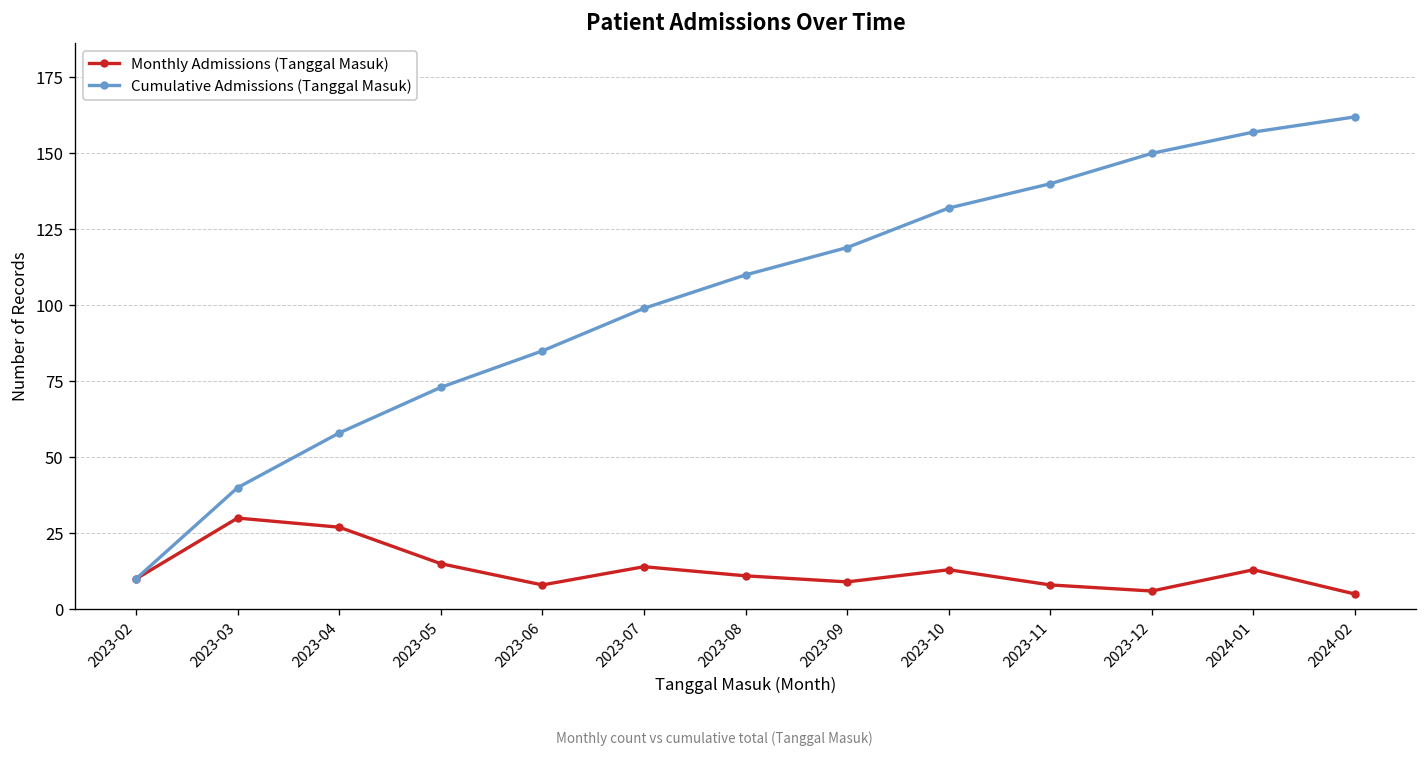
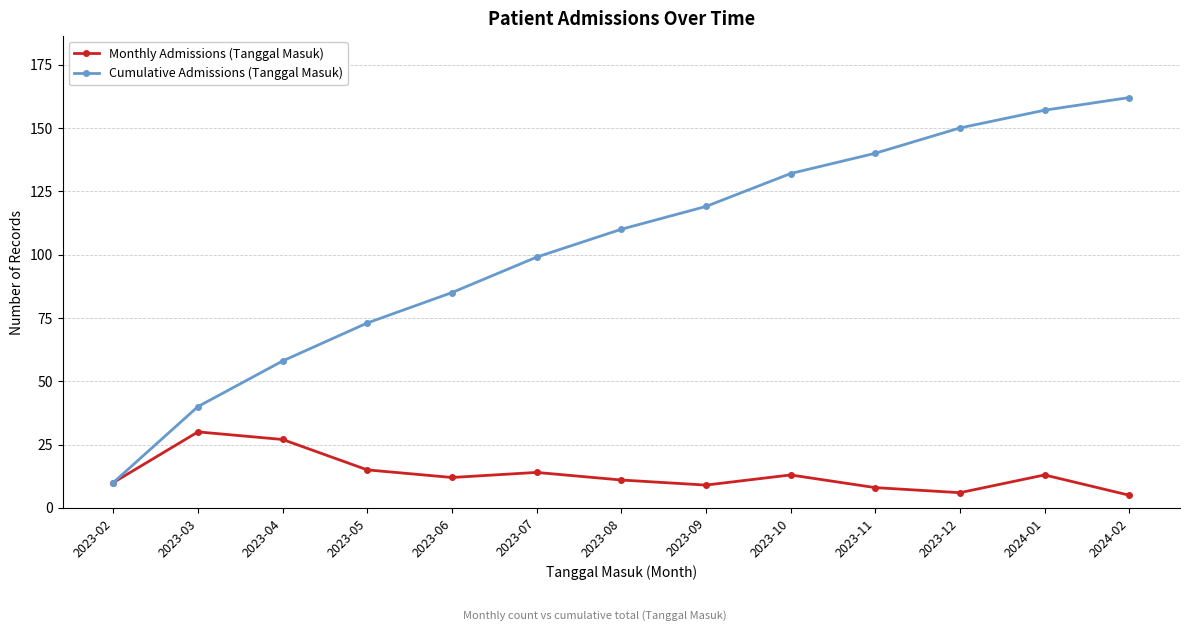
Monthly Admissions (Tanggal Masuk), 2023-06: 8 -> 12
